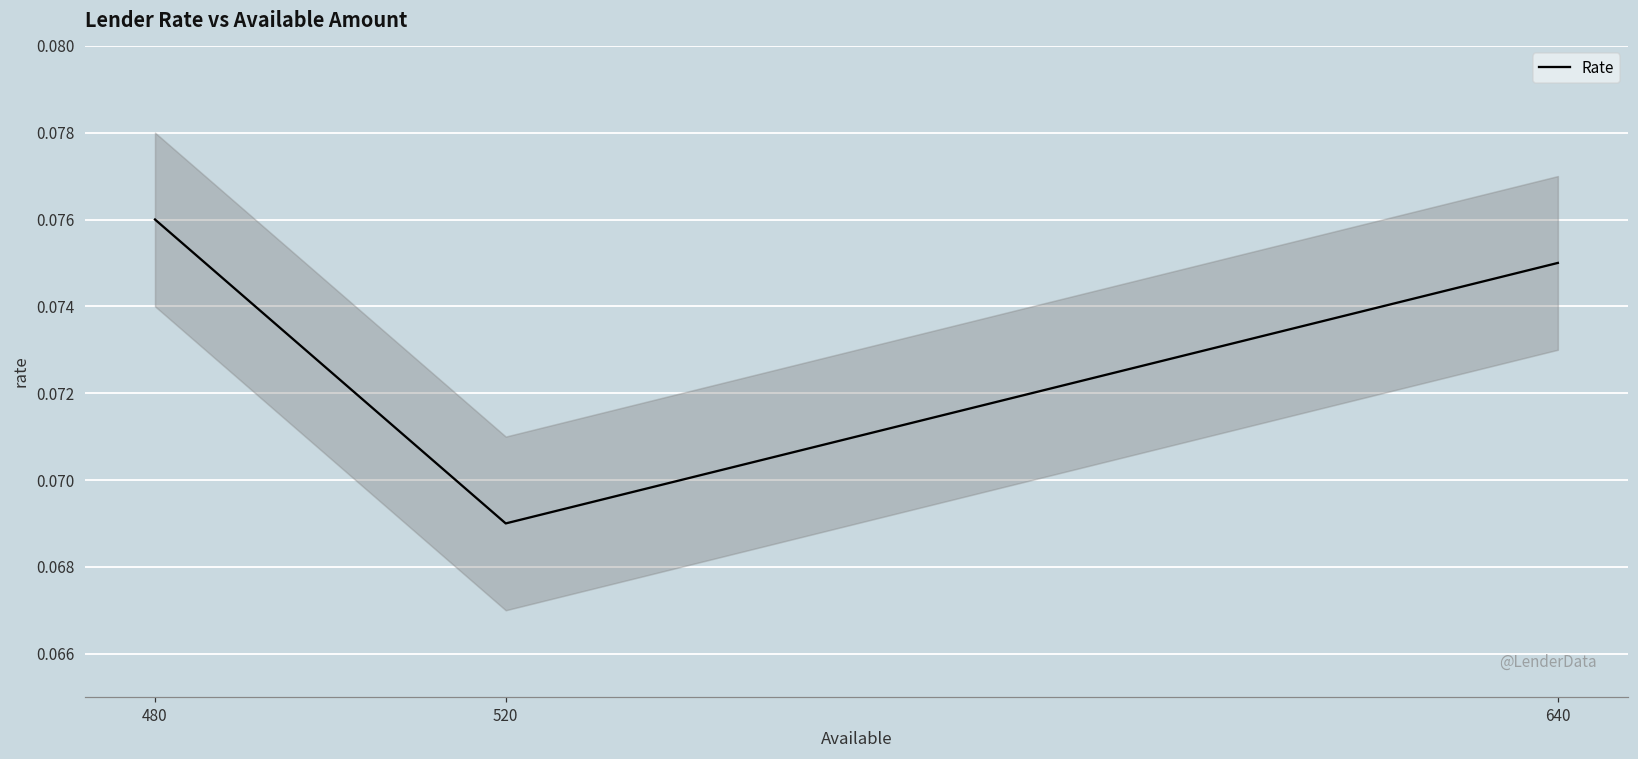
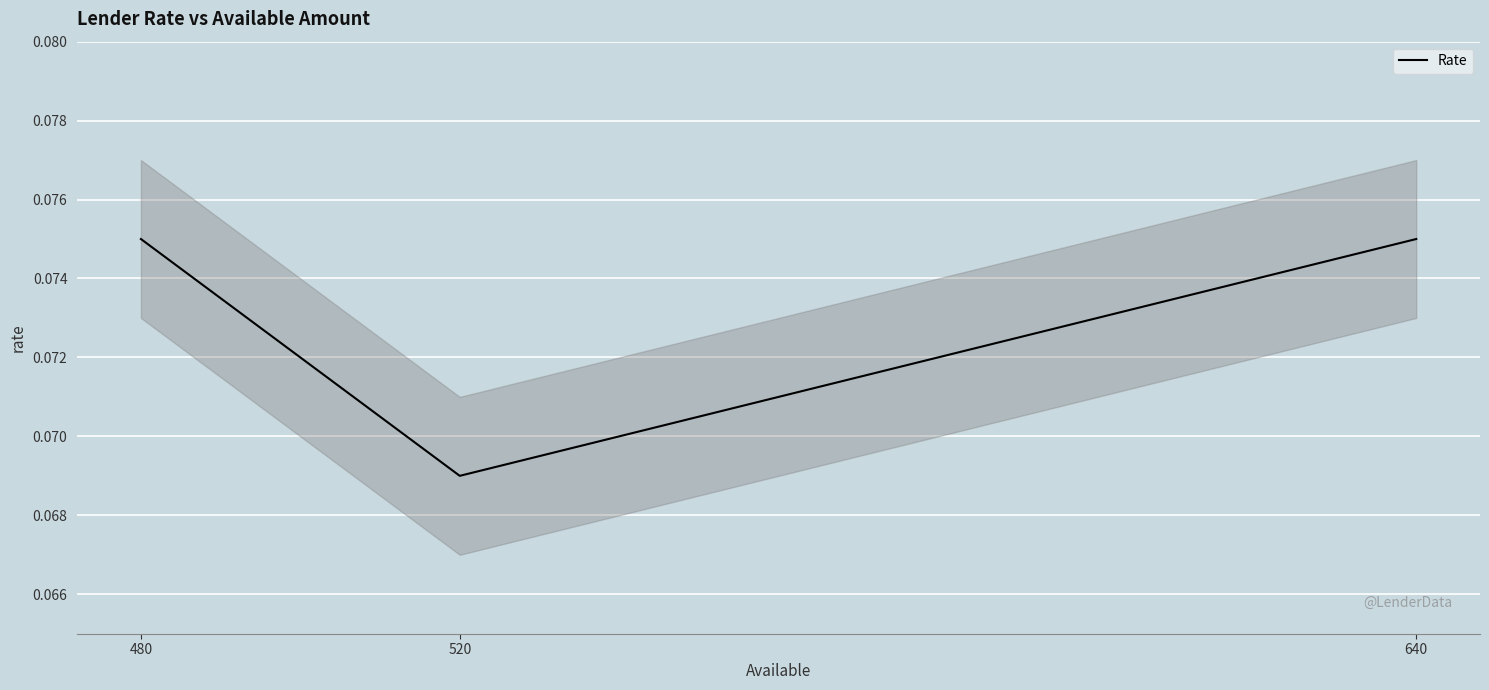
Rate, 480: 0.076 -> 0.075
